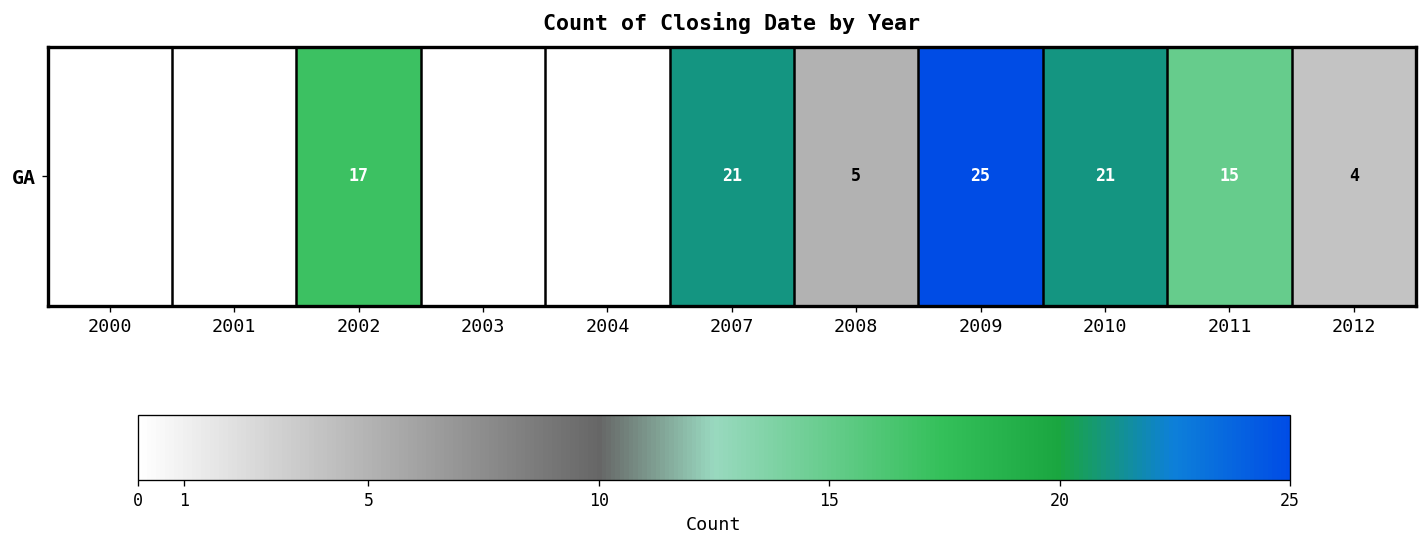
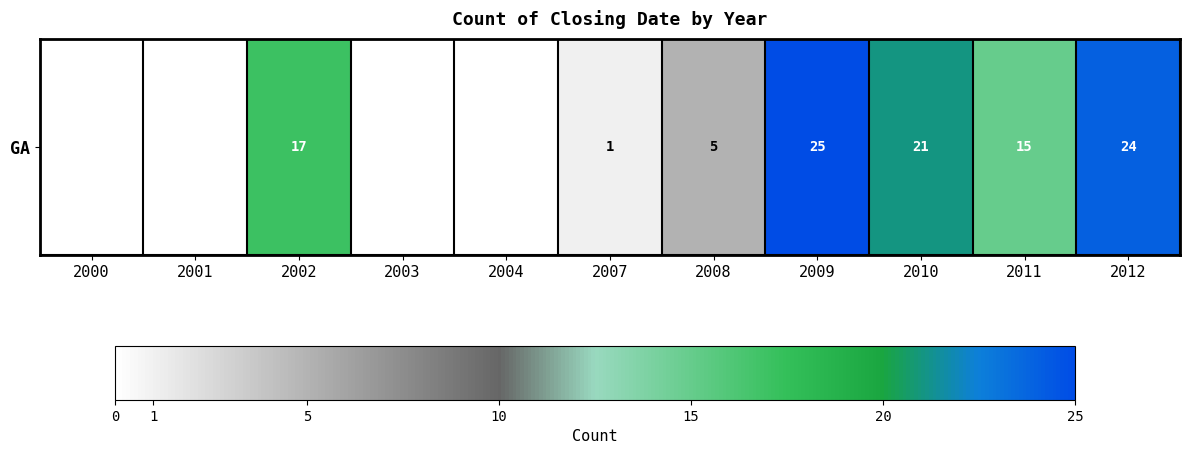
GA, 2007: 21 -> 1
GA, 2012: 4 -> 24
